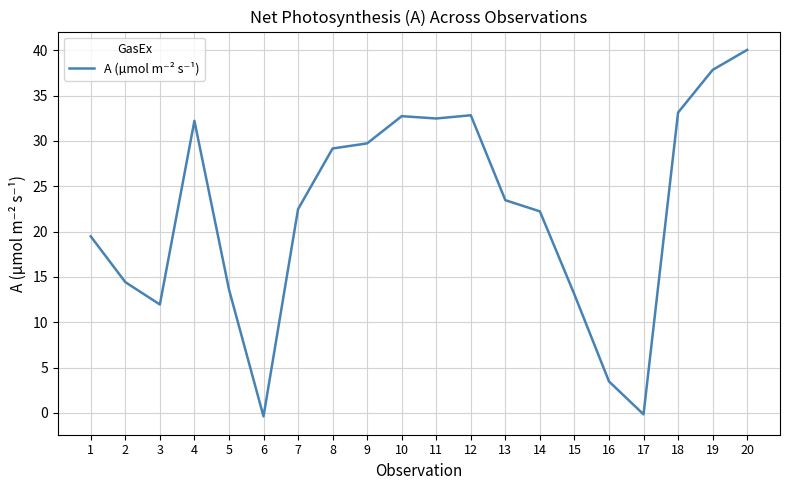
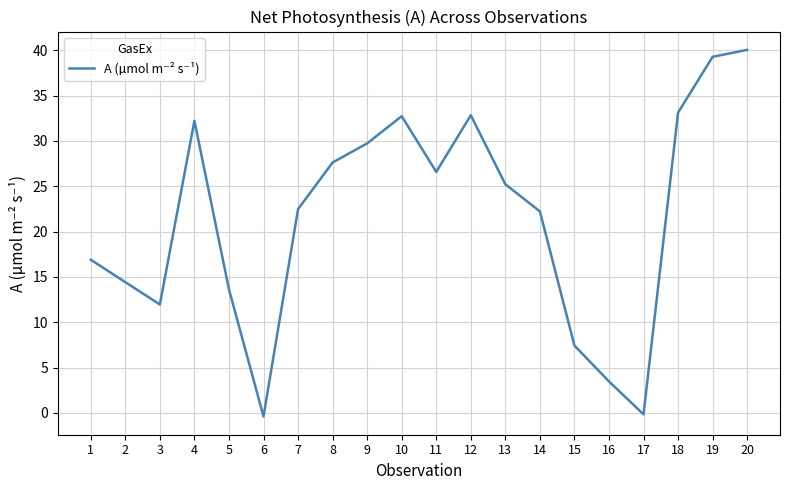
1: 19 -> 17
8: 29 -> 28
11: 32 -> 27
13: 23 -> 25
15: 13 -> 7
19: 38 -> 39
